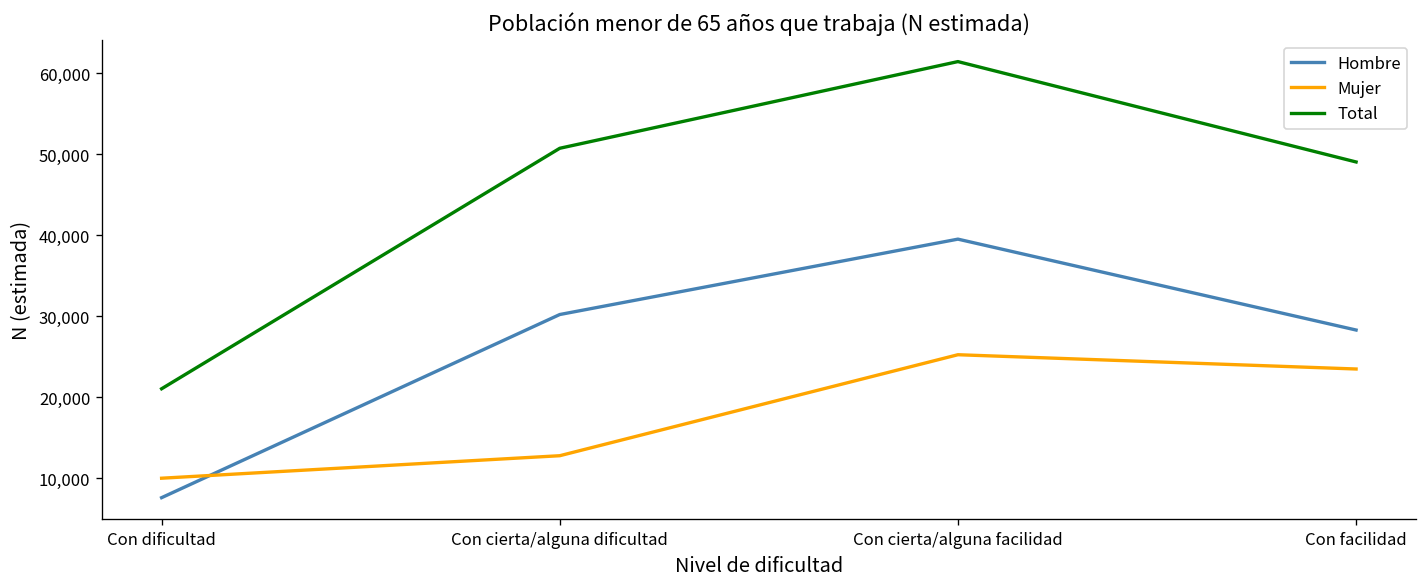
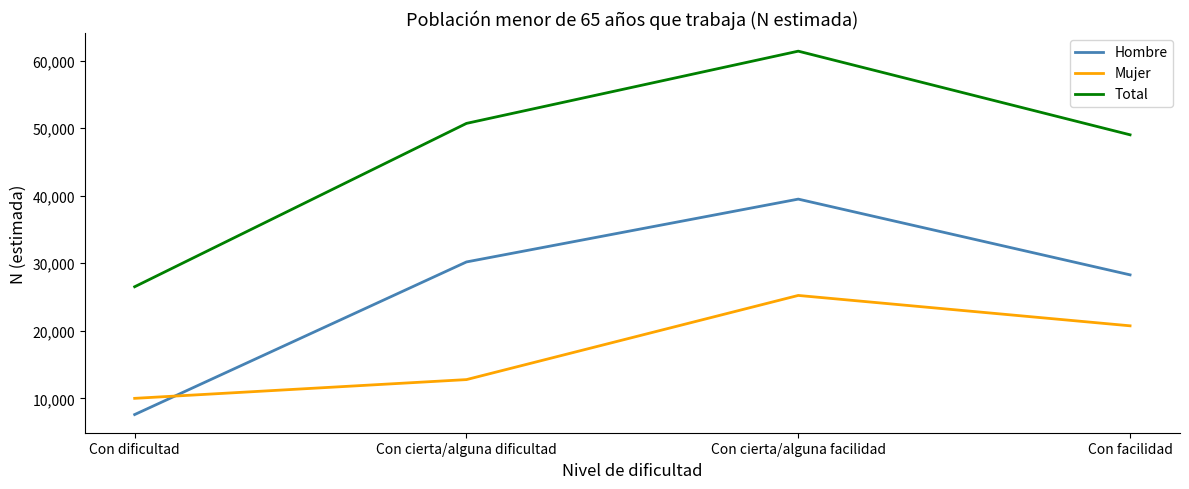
Total, Con dificultad: 21,000 -> 27,000
Mujer, Con facilidad: 23,000 -> 21,000
